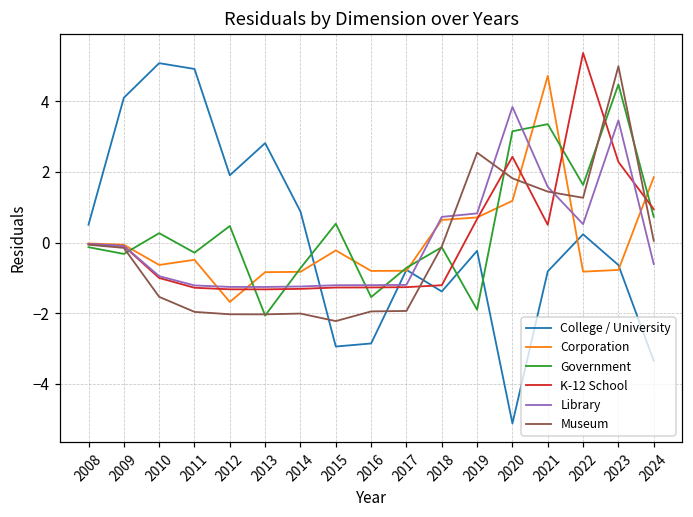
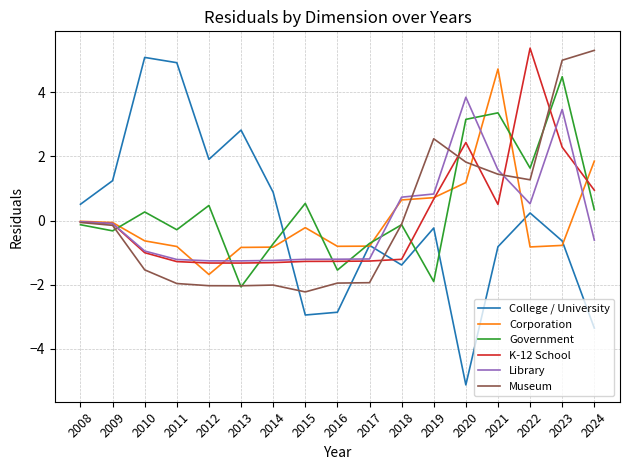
College / University, 2009: 4.1 -> 1.2
Corporation, 2011: -0.5 -> -0.8
Government, 2024: 0.7 -> 0.3
Museum, 2024: 0.0 -> 5.3
